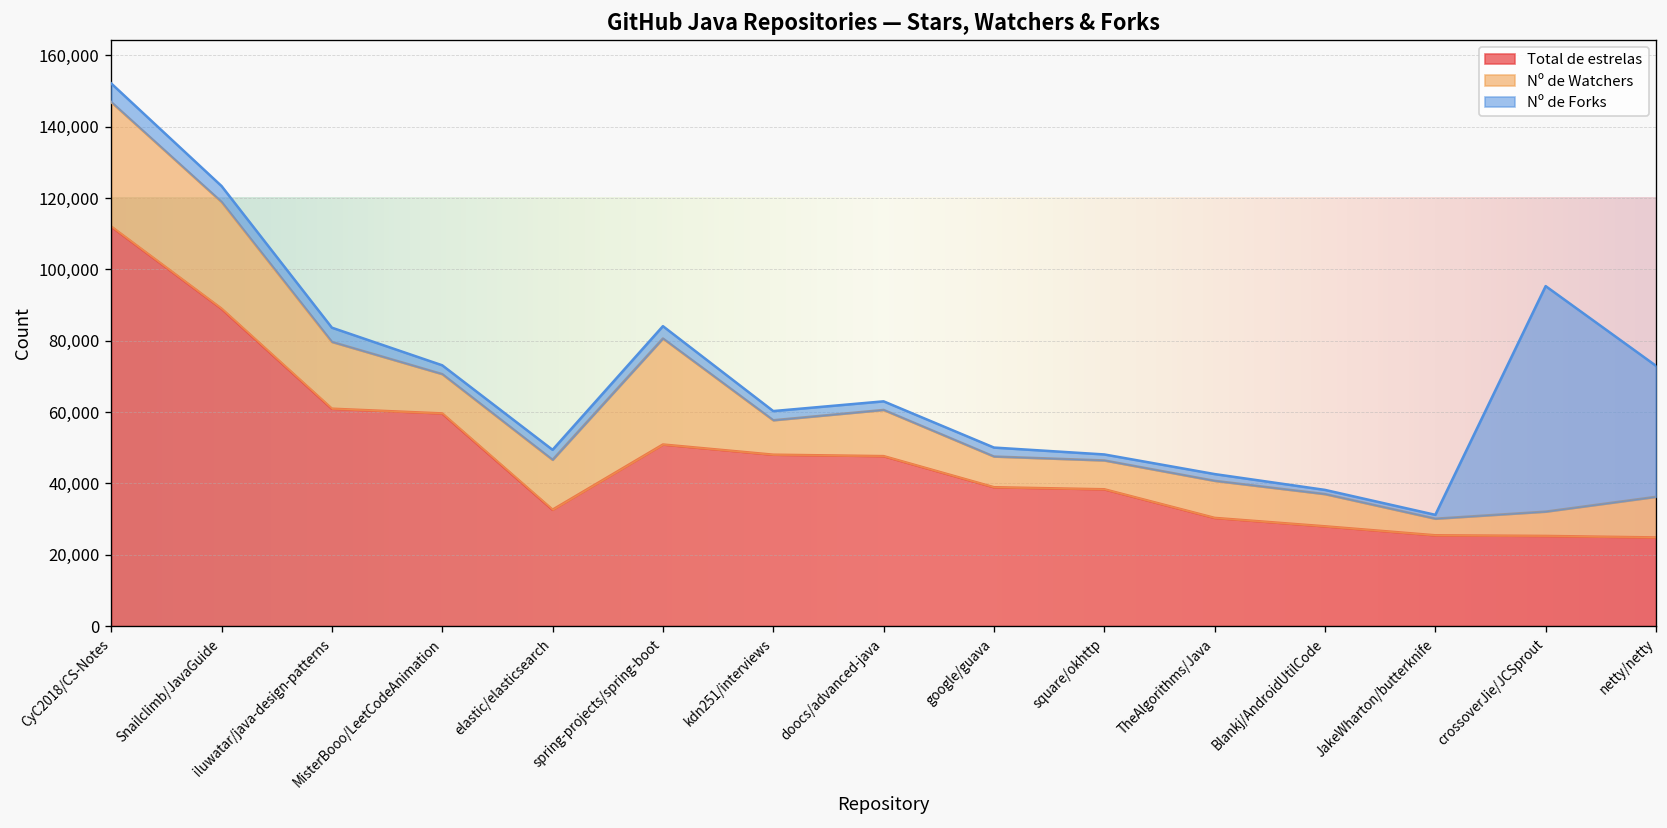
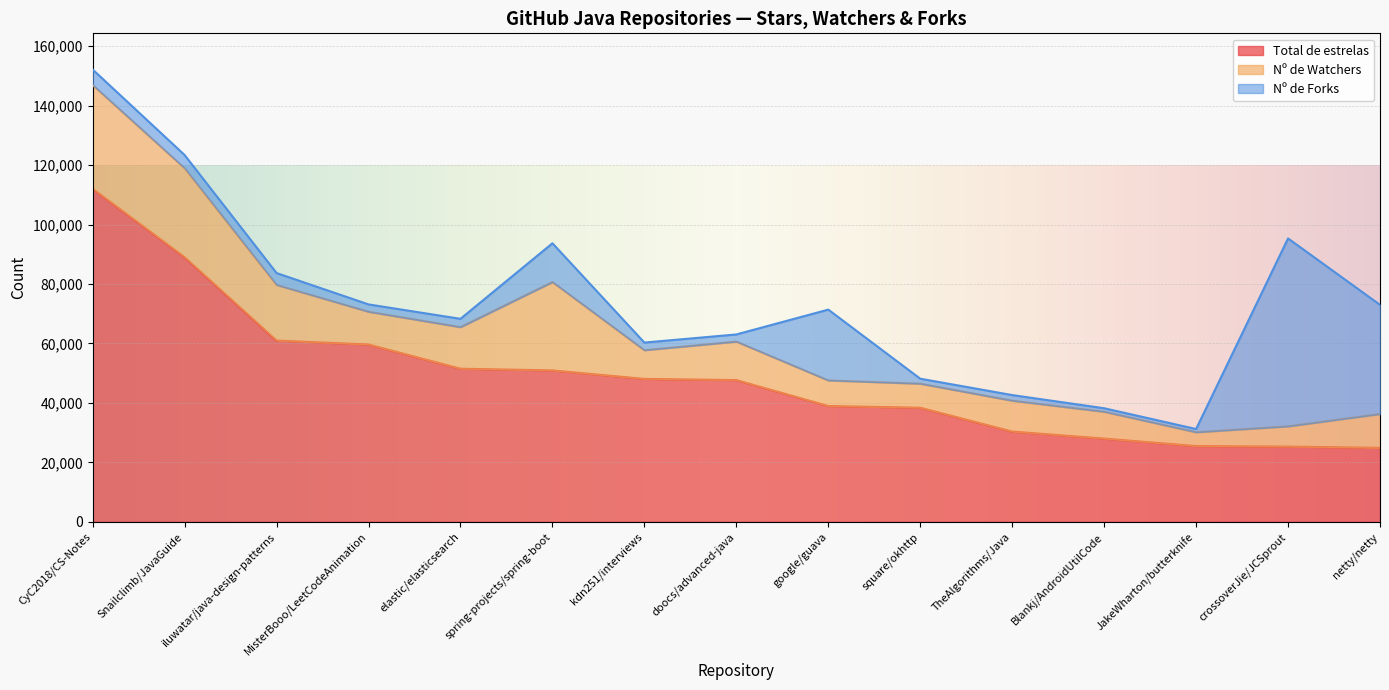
Total de estrelas, elastic/elasticsearch: 33,000 -> 51,000
Nº de Forks, spring-projects/spring-boot: 3,000 -> 13,000
Nº de Forks, google/guava: 3,000 -> 24,000
